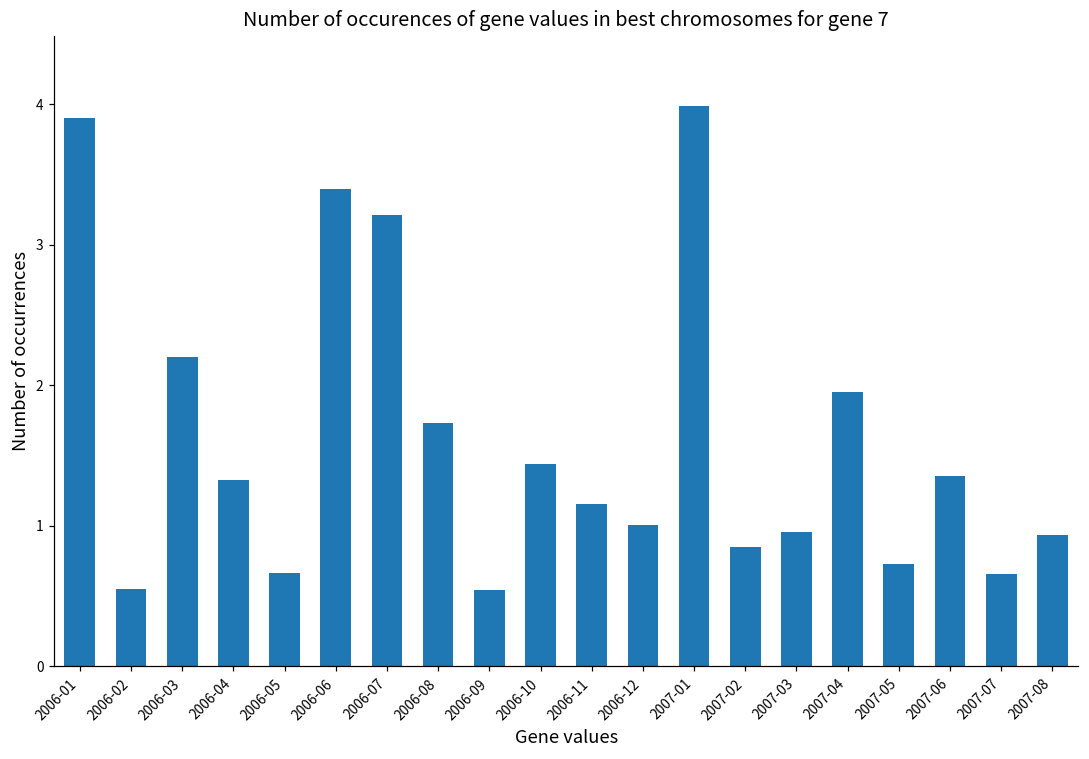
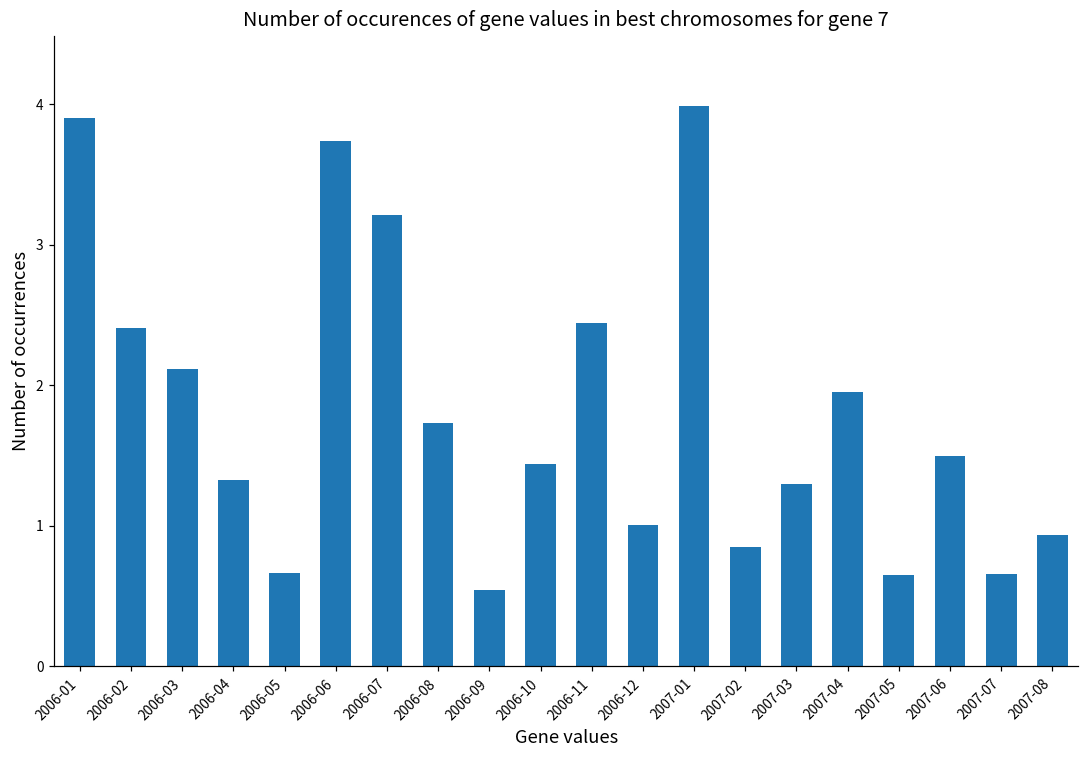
2006-02: 0.55 -> 2.41
2006-03: 2.20 -> 2.11
2006-06: 3.39 -> 3.73
2006-11: 1.15 -> 2.44
2007-03: 0.95 -> 1.29
2007-05: 0.73 -> 0.65
2007-06: 1.35 -> 1.49
